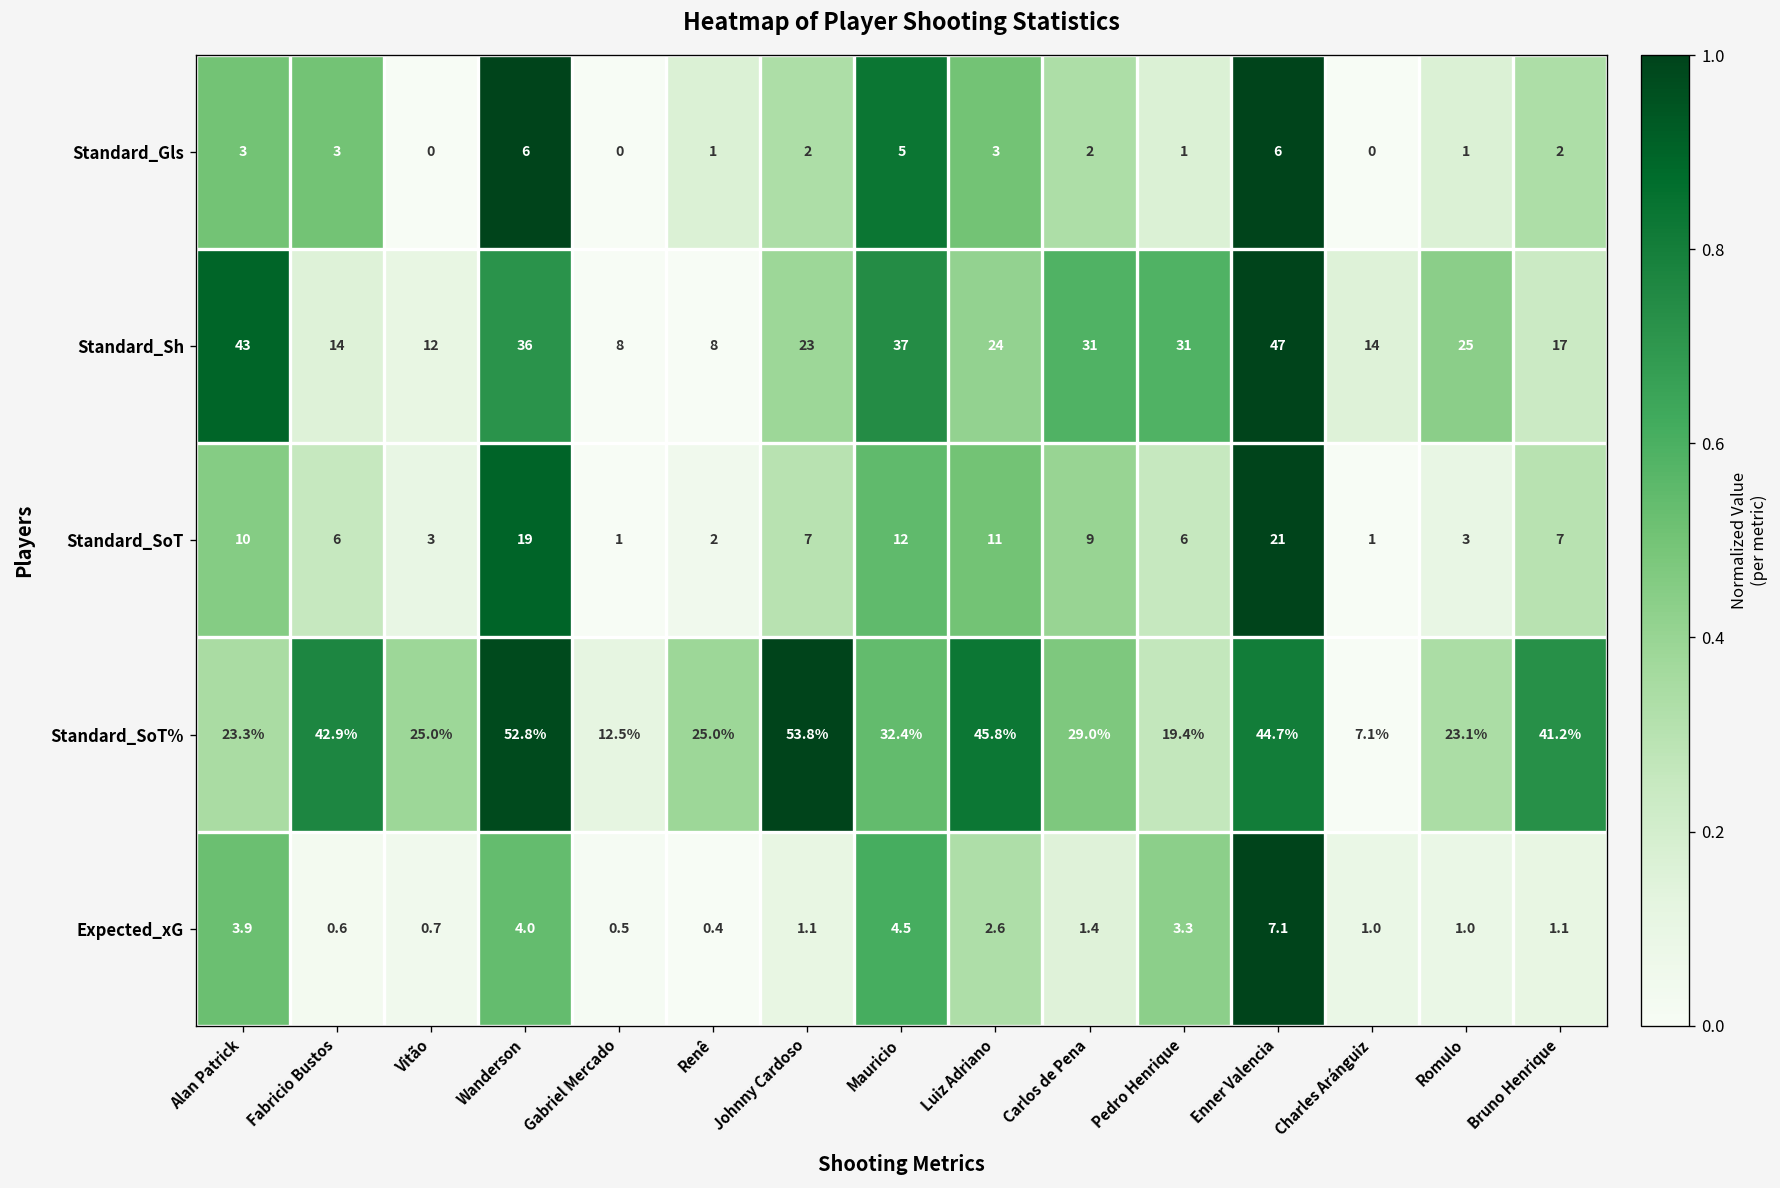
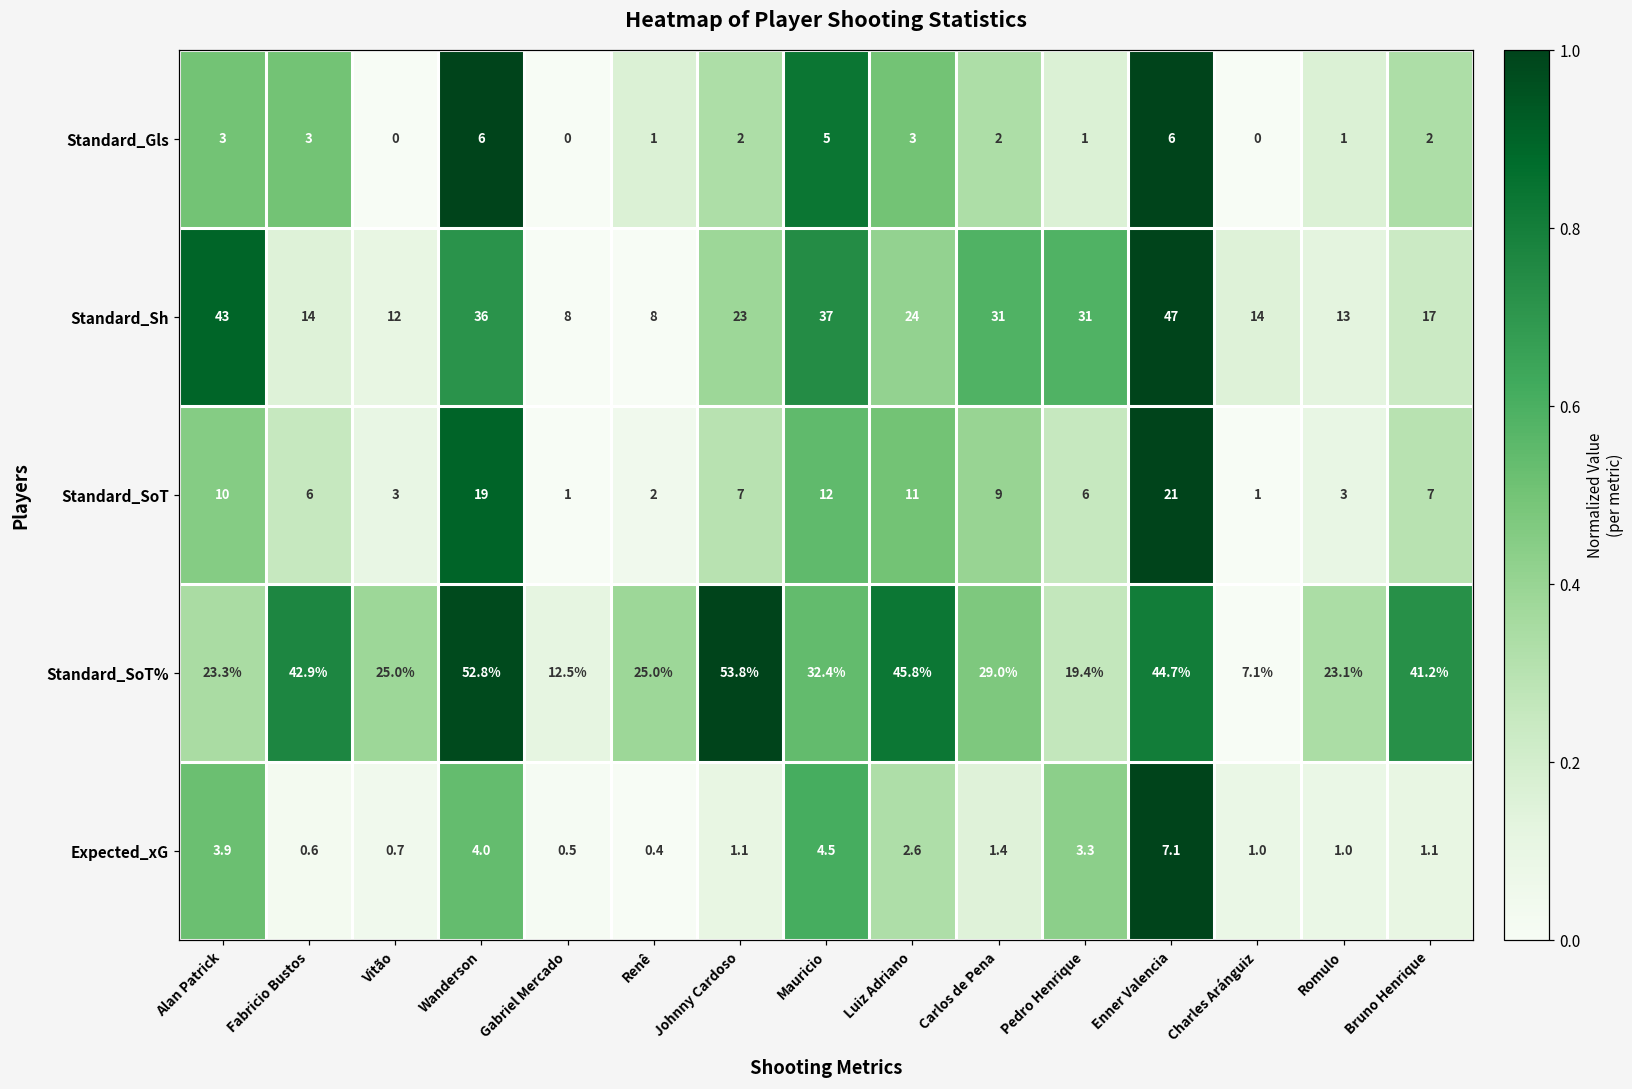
Standard_Sh, Romulo: 25 -> 13
